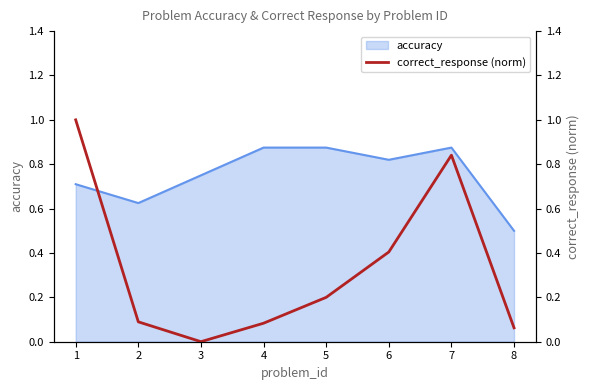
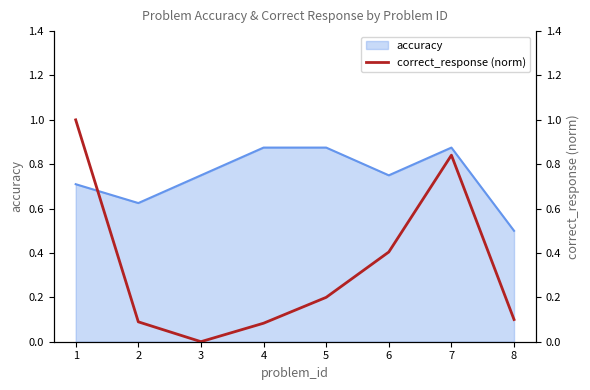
accuracy, 6: 0.82 -> 0.75
correct_response (norm), 8: 0.06 -> 0.10
